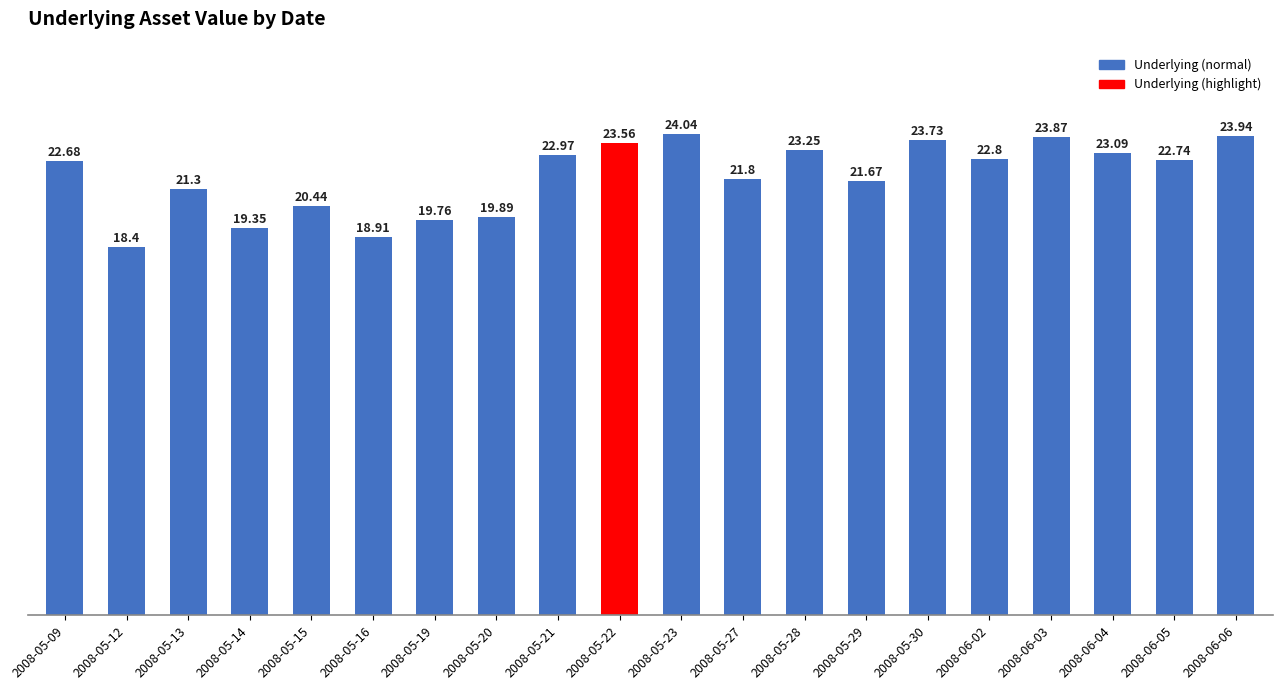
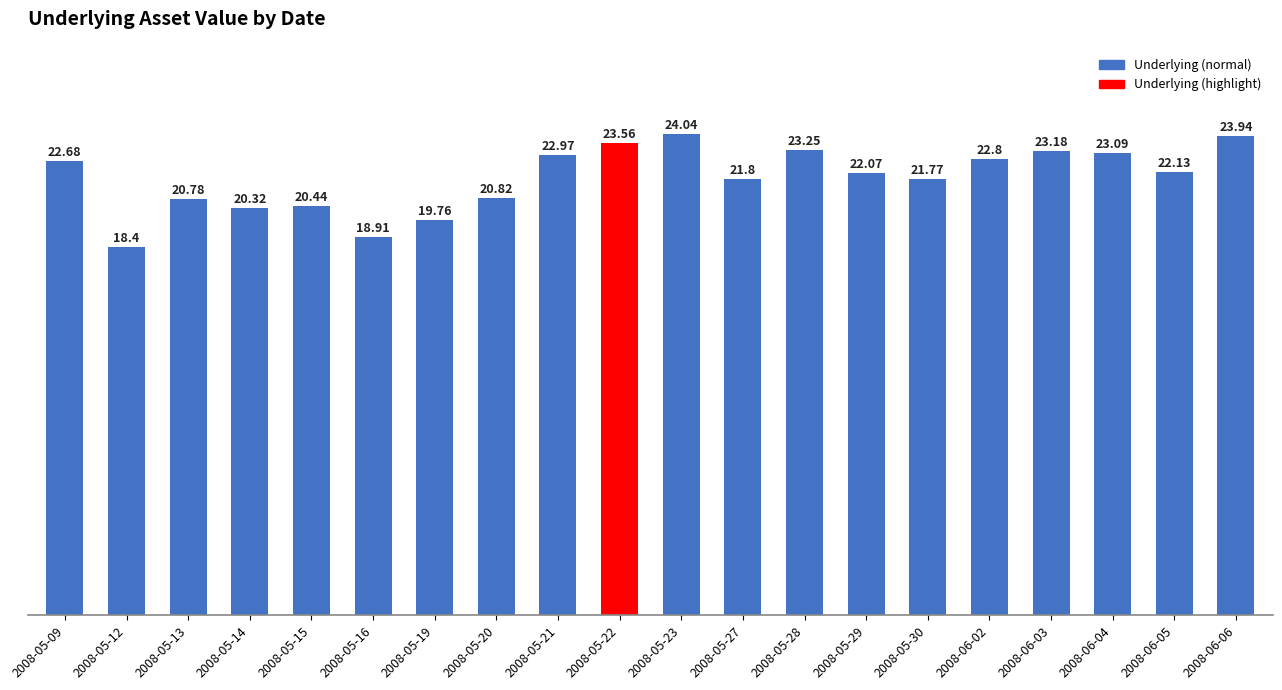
2008-05-13: 21.3 -> 20.78
2008-05-14: 19.35 -> 20.32
2008-05-20: 19.89 -> 20.82
2008-05-29: 21.67 -> 22.07
2008-05-30: 23.73 -> 21.77
2008-06-03: 23.87 -> 23.18
2008-06-05: 22.74 -> 22.13
